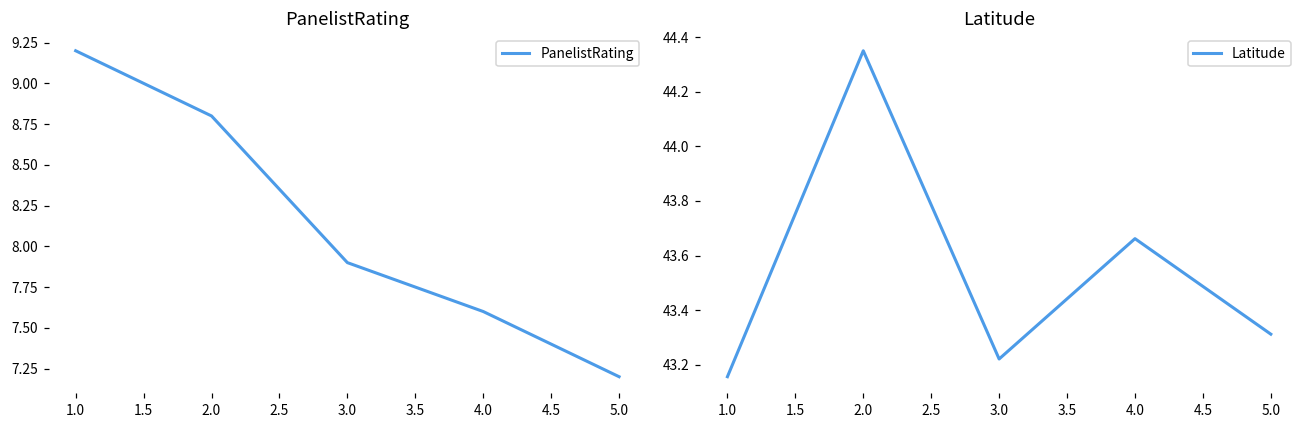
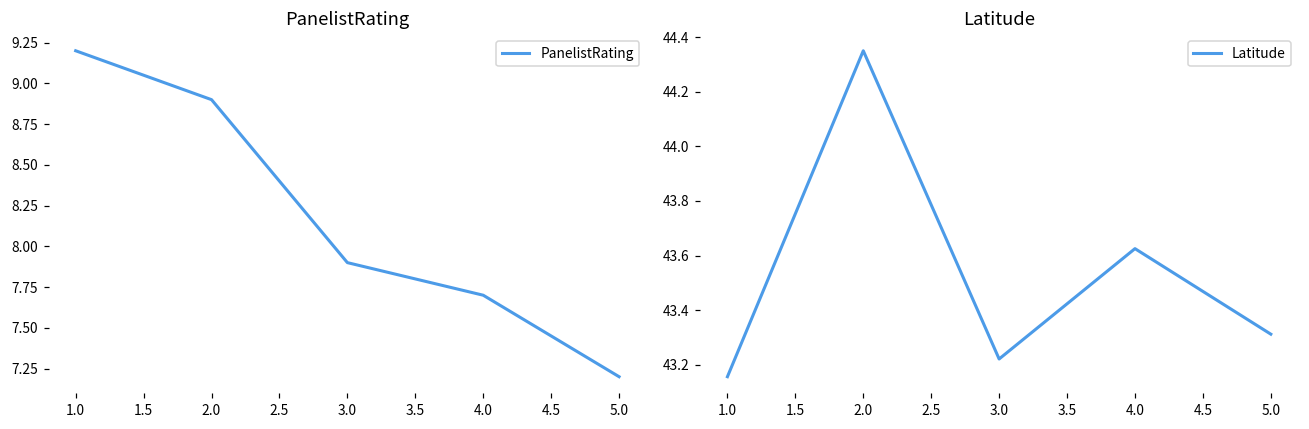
PanelistRating, 2.0: 8.8 -> 8.9
PanelistRating, 4.0: 7.6 -> 7.7
Latitude, 4.0: 43.66 -> 43.63
